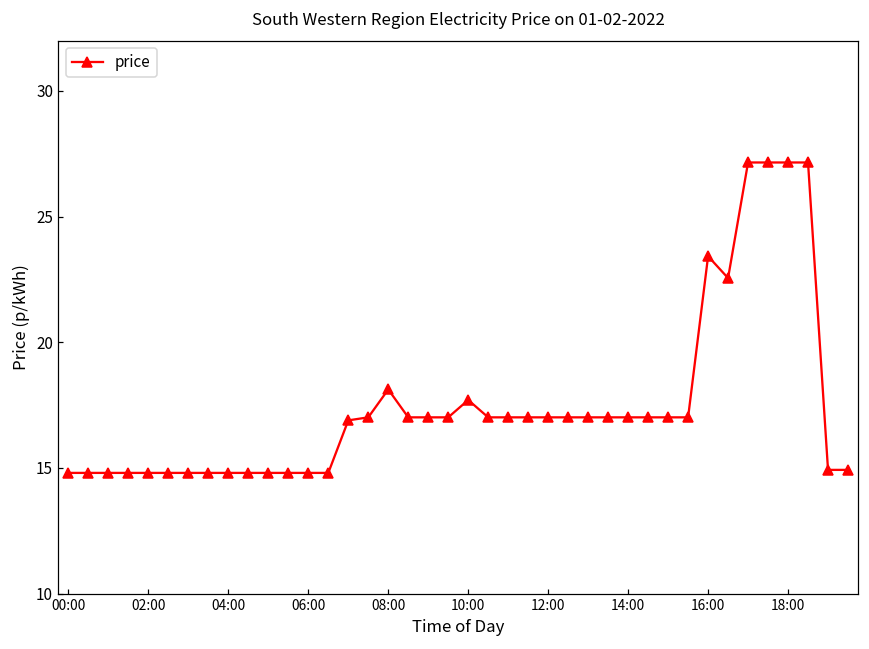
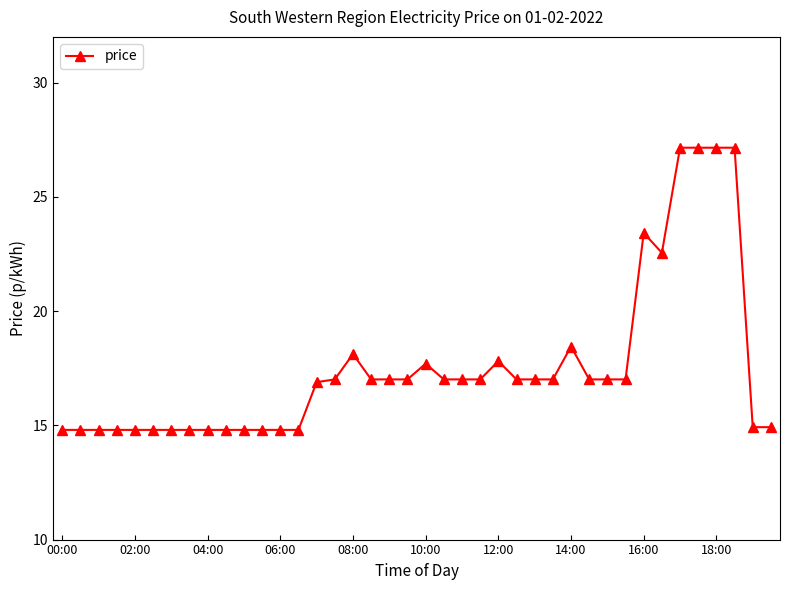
12:00: 17.0 -> 17.8
14:00: 17.0 -> 18.5
